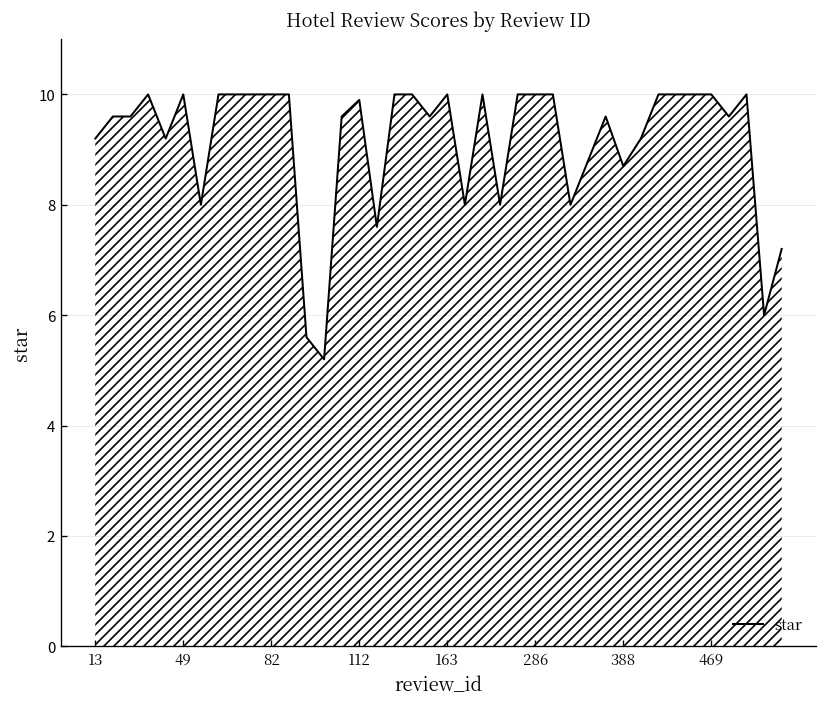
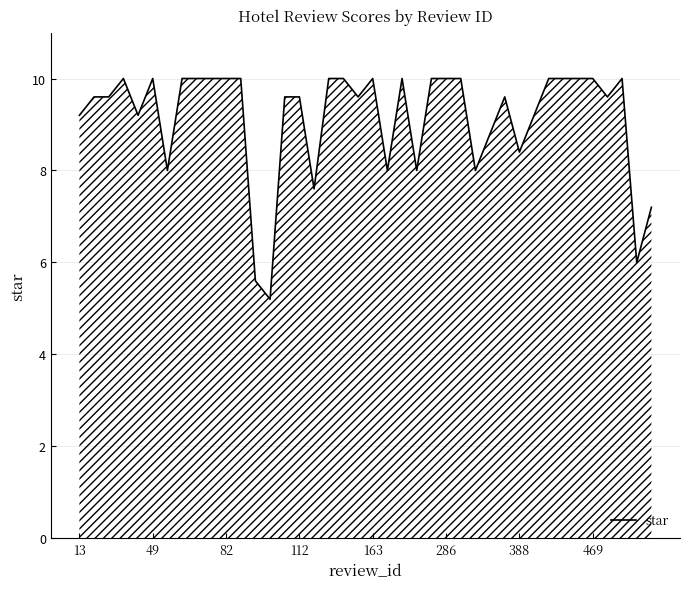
112: 9.9 -> 9.6
388: 8.7 -> 8.4
